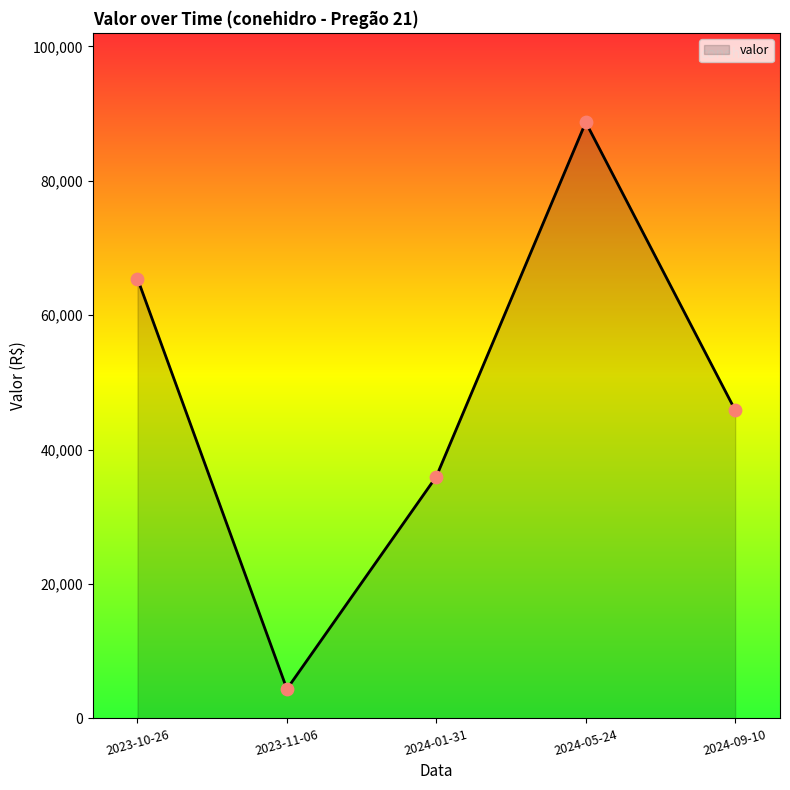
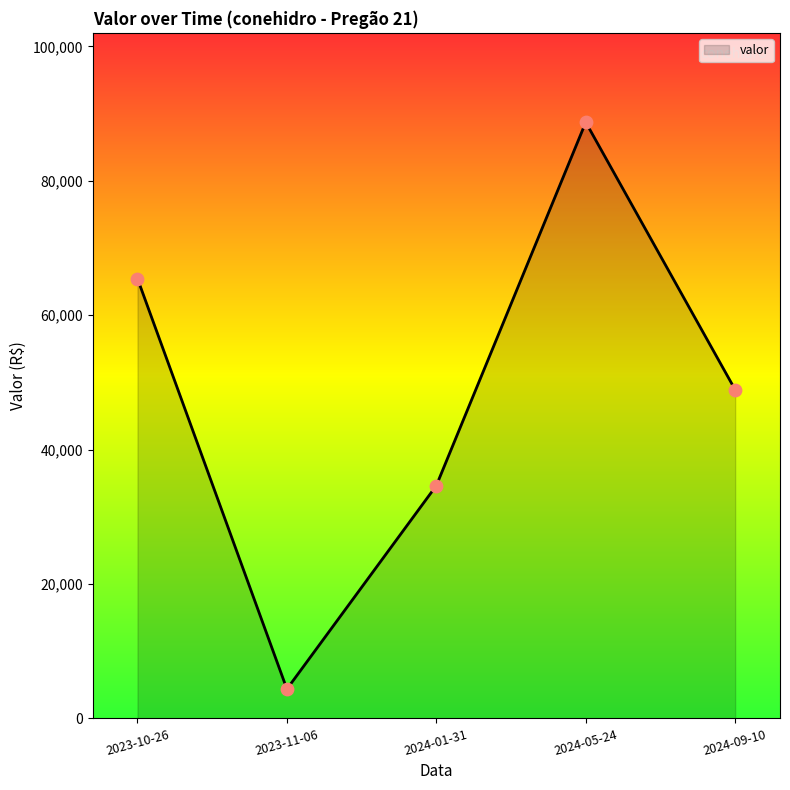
2024-01-31: 36,000 -> 35,000
2024-09-10: 46,000 -> 49,000
